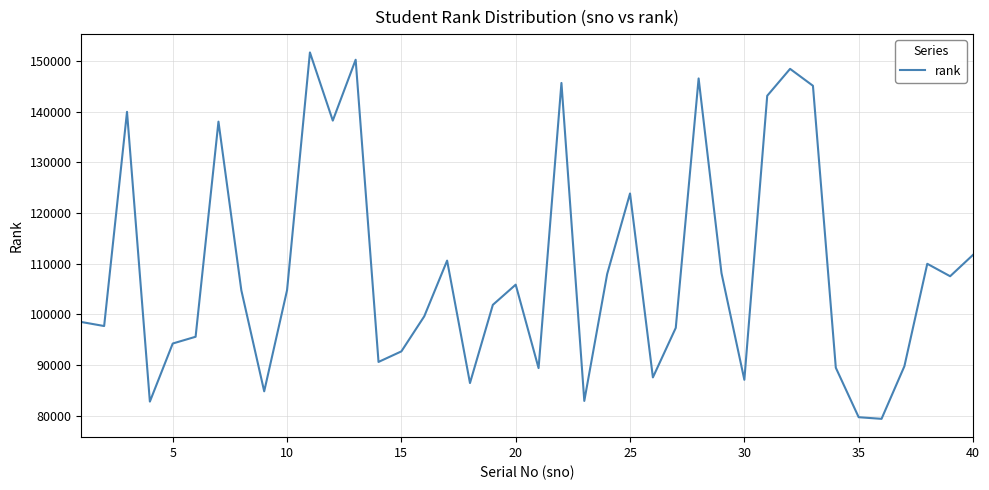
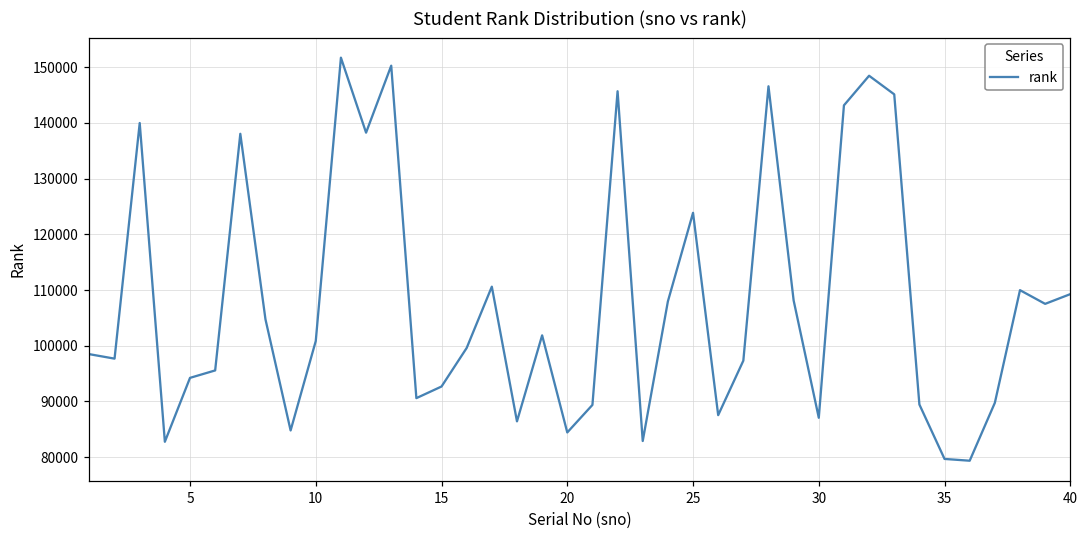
10: 105000 -> 101000
20: 106000 -> 84000
40: 112000 -> 109000
